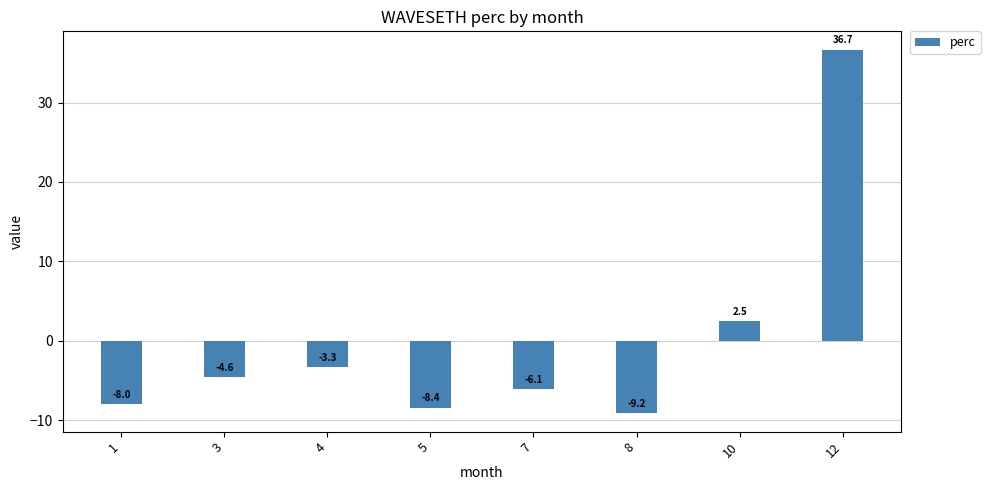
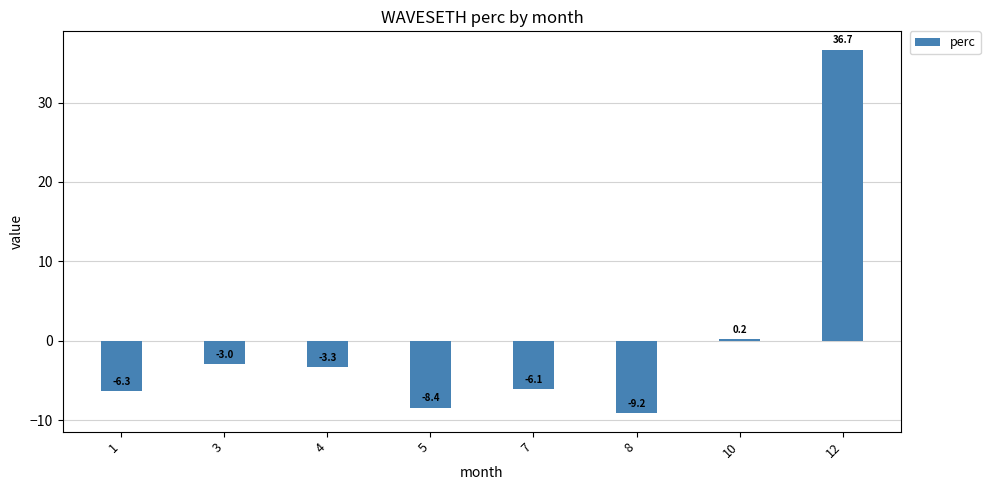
1: -8.0 -> -6.3
3: -4.6 -> -3.0
10: 2.5 -> 0.2
